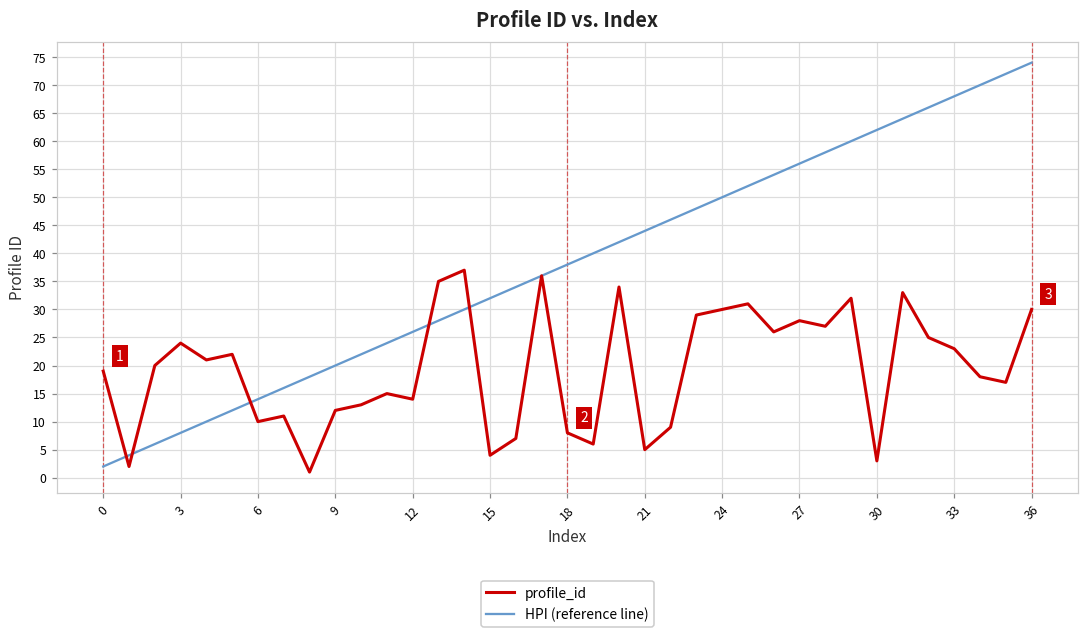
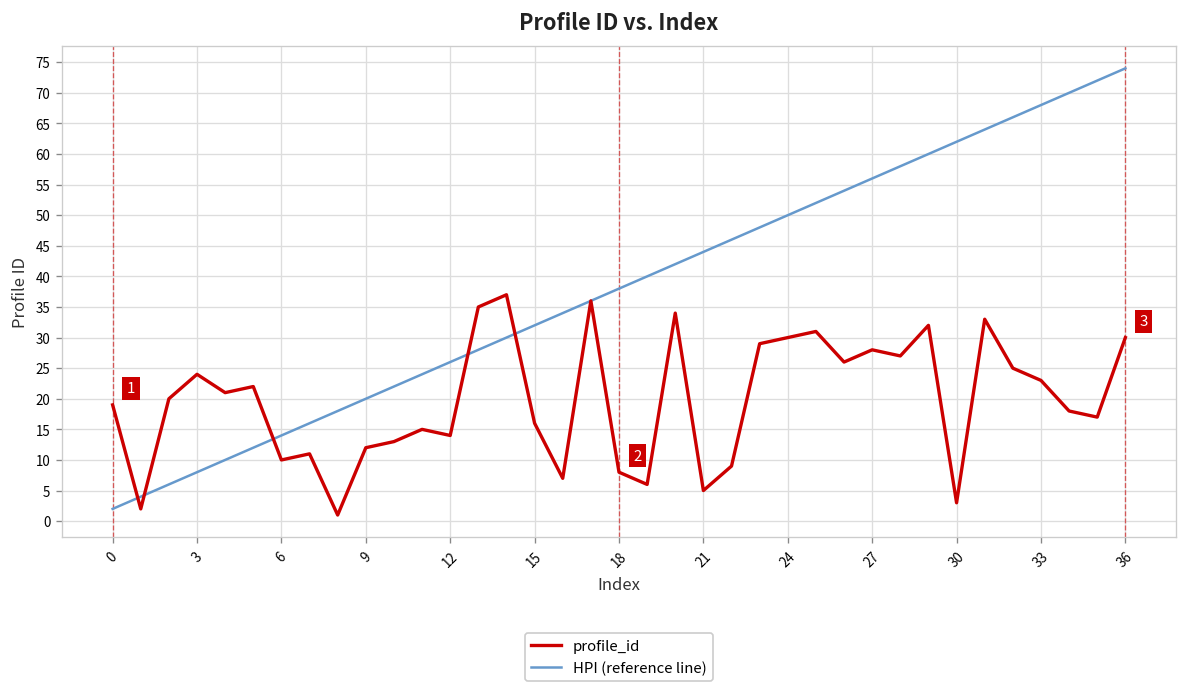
profile_id, 15: 4 -> 16
